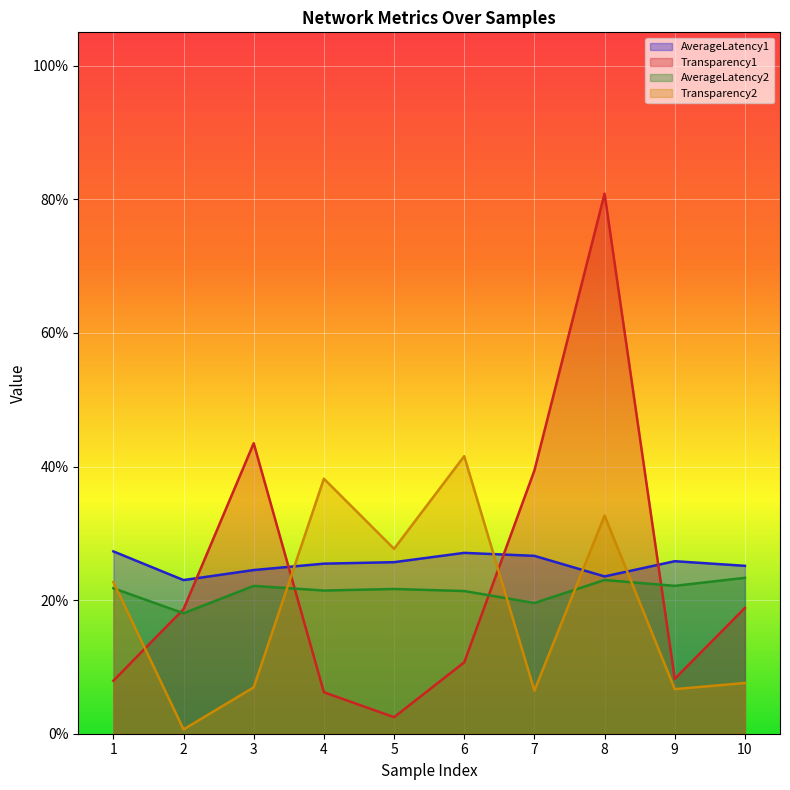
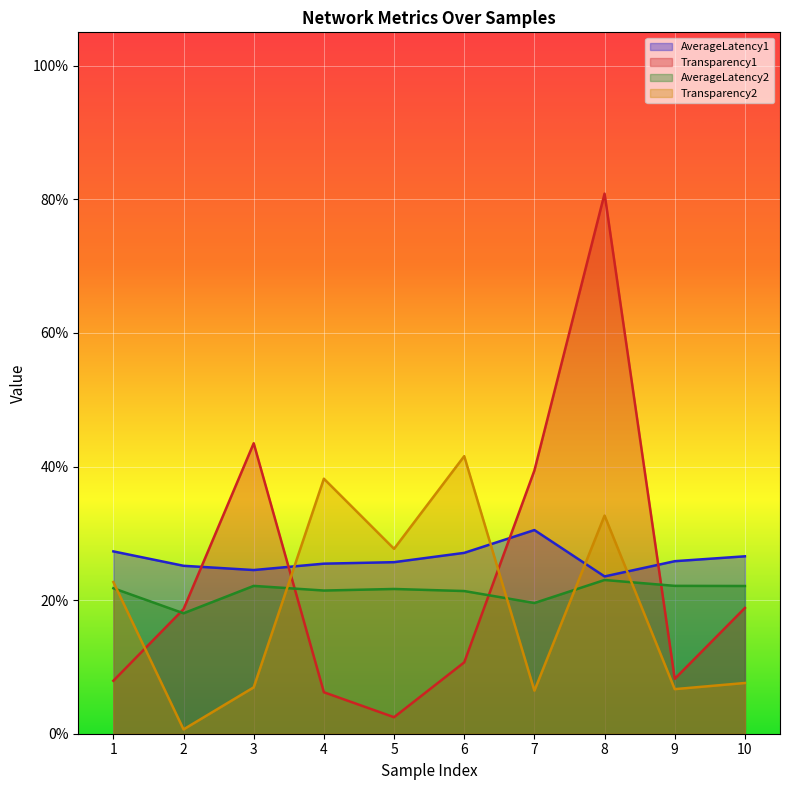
AverageLatency1, 2: 23% -> 25%
AverageLatency1, 7: 27% -> 30%
AverageLatency1, 10: 25% -> 27%
AverageLatency2, 10: 23% -> 22%
